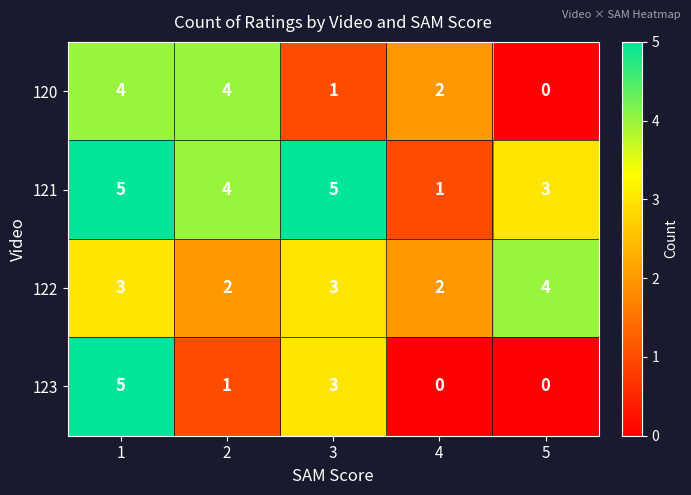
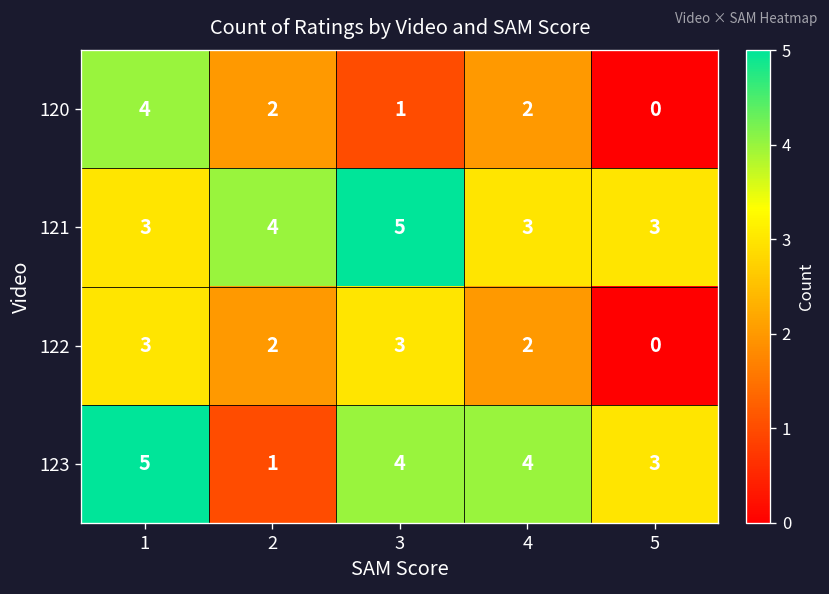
120, 2: 4 -> 2
121, 1: 5 -> 3
121, 4: 1 -> 3
122, 5: 4 -> 0
123, 3: 3 -> 4
123, 4: 0 -> 4
123, 5: 0 -> 3
